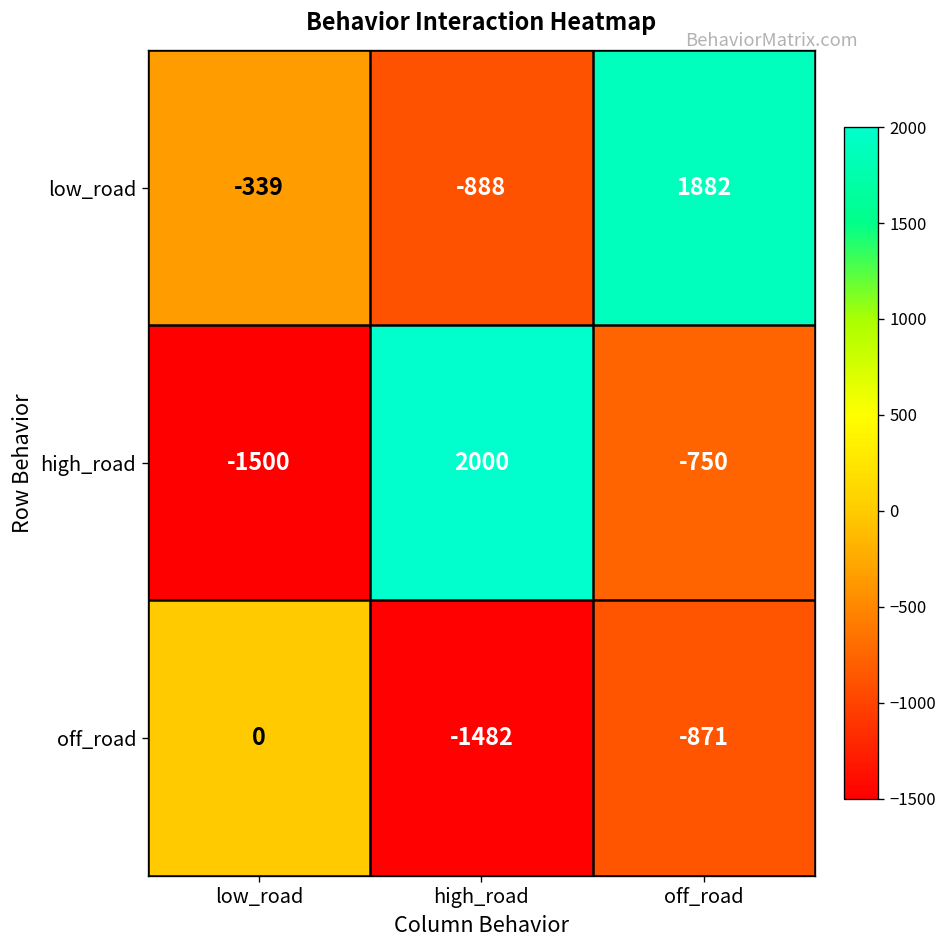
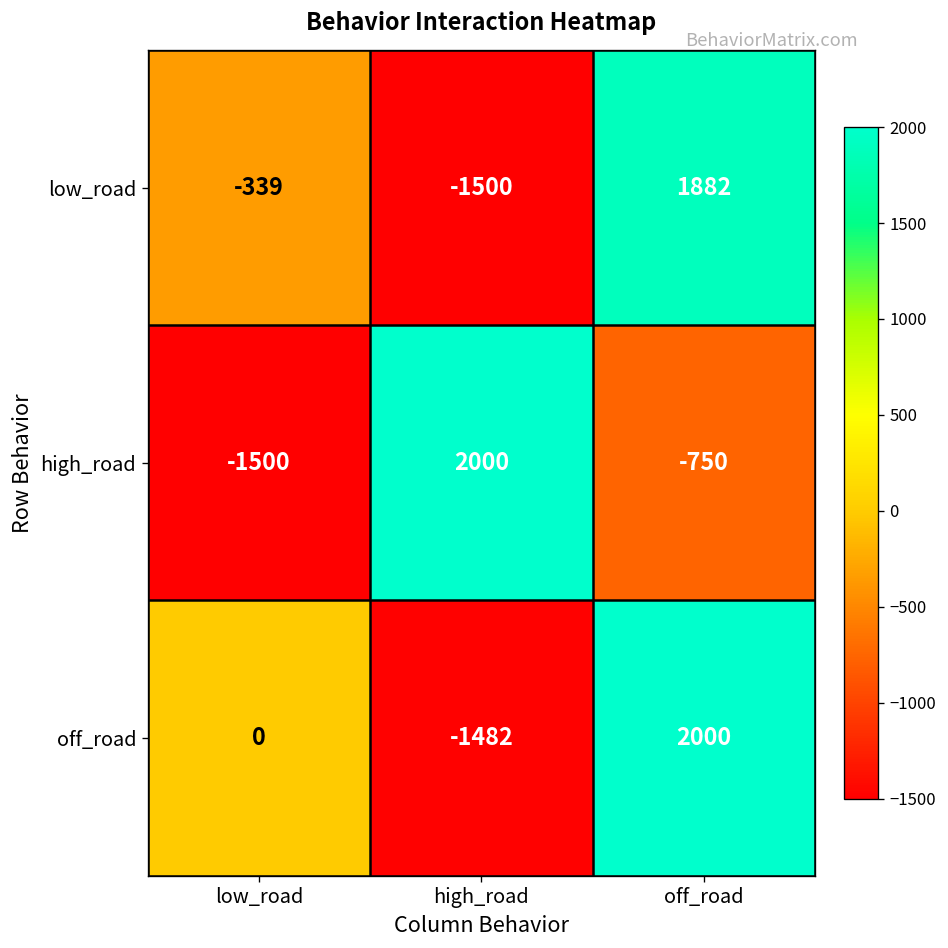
low_road, high_road: -888 -> -1500
off_road, off_road: -871 -> 2000
